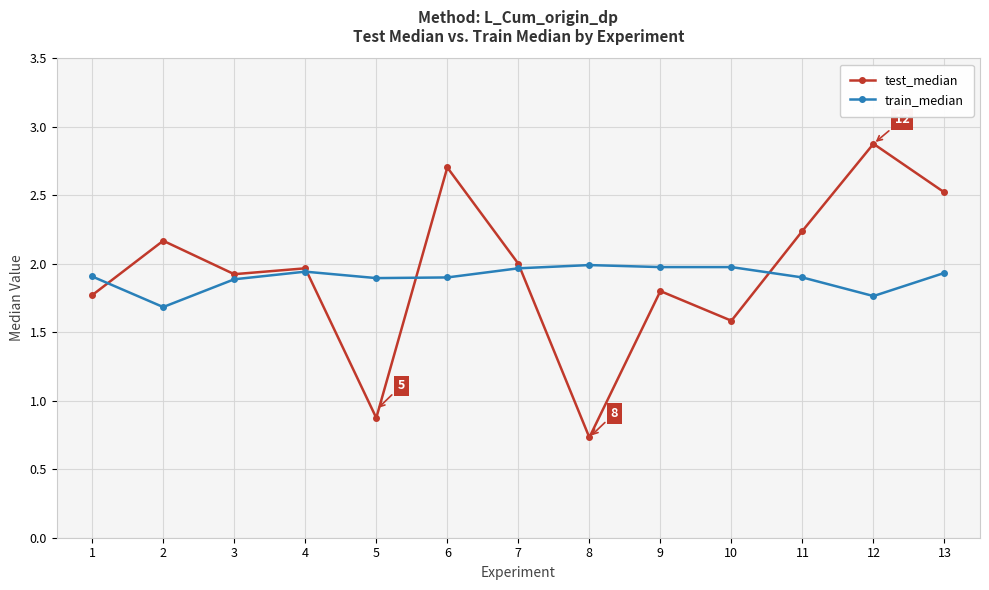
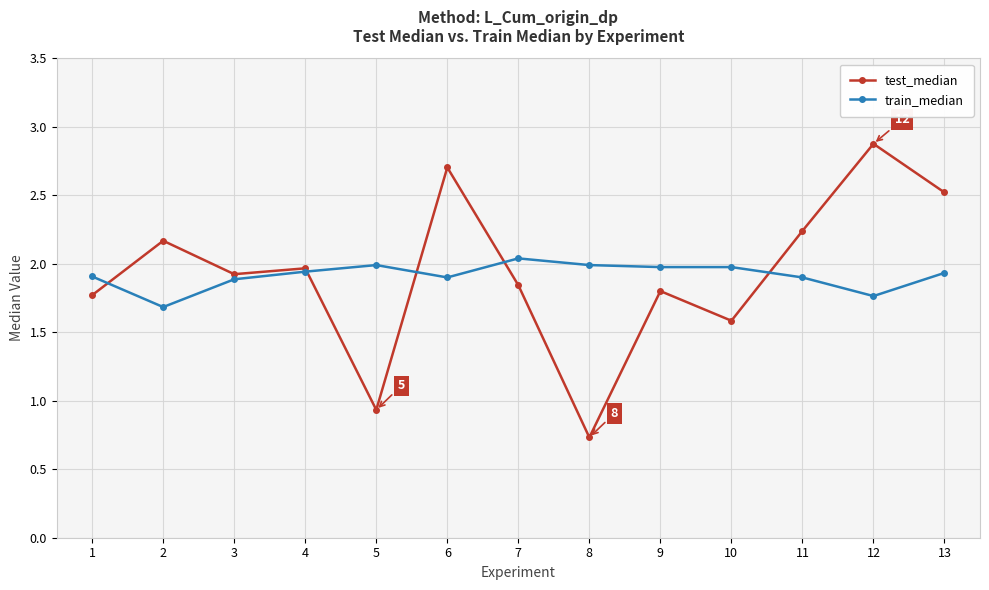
test_median, 5: 0.87 -> 0.93
train_median, 5: 1.90 -> 1.99
test_median, 7: 2.00 -> 1.84
train_median, 7: 1.97 -> 2.04
